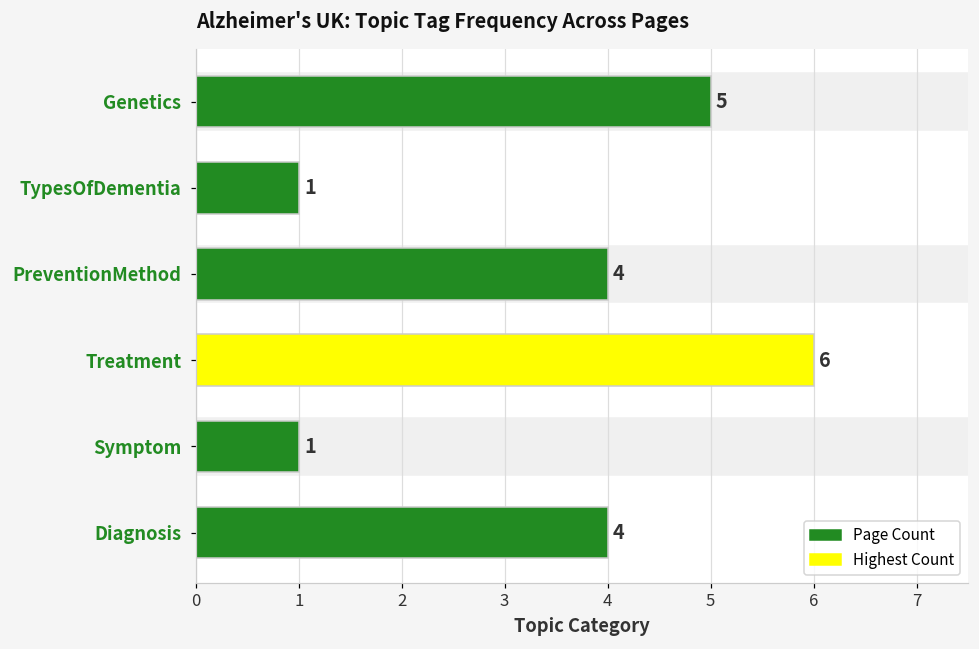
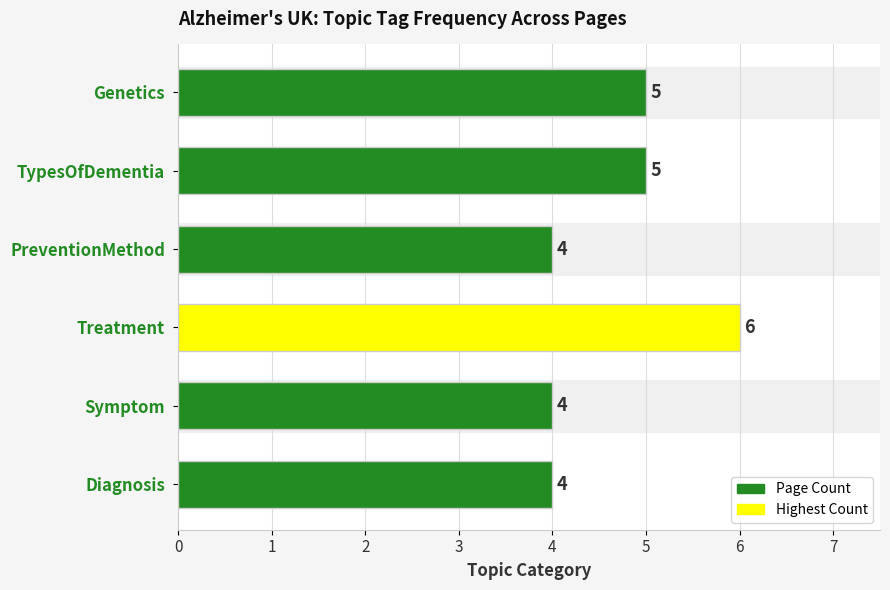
TypesOfDementia: 1 -> 5
Symptom: 1 -> 4
